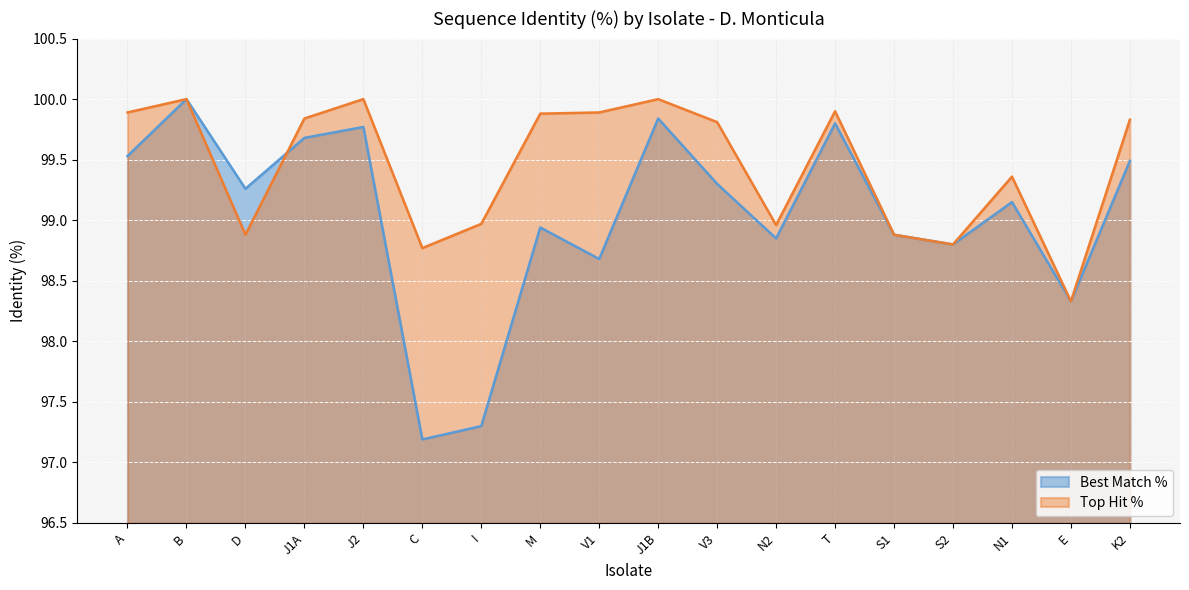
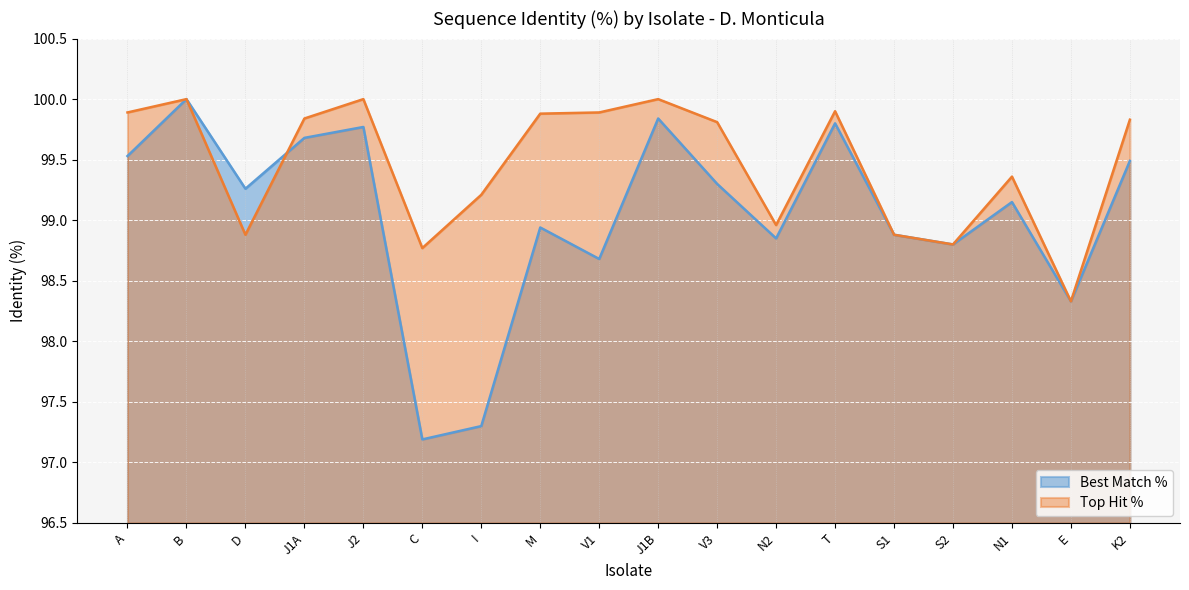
Top Hit %, I: 98.97 -> 99.21
